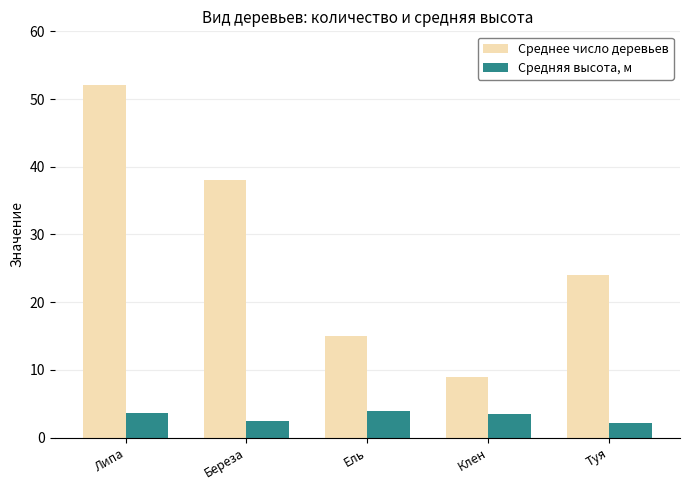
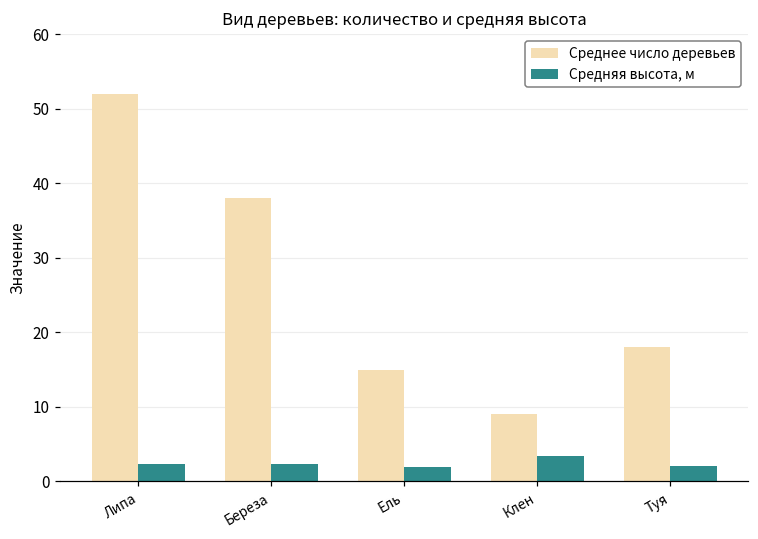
Средняя высота, м, Липа: 4 -> 2
Средняя высота, м, Ель: 4 -> 2
Среднее число деревьев, Туя: 24 -> 18
